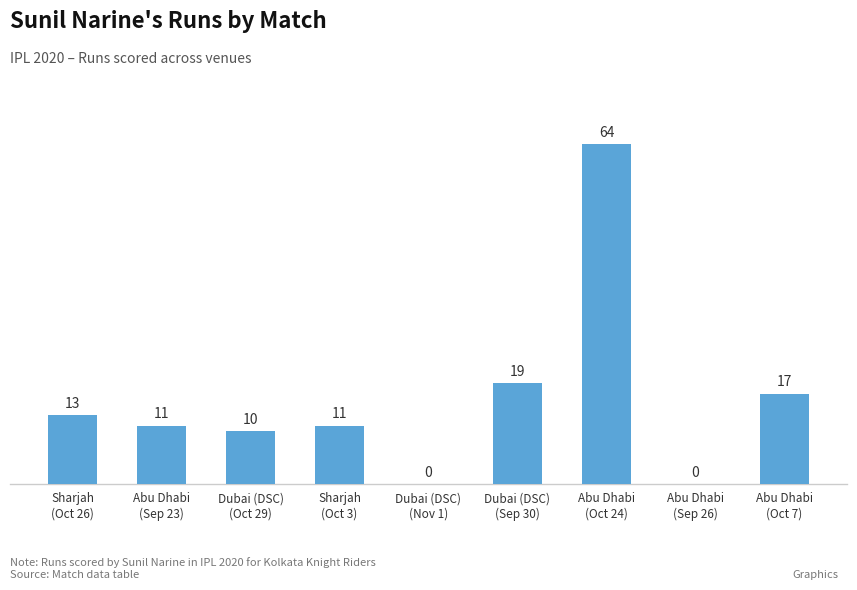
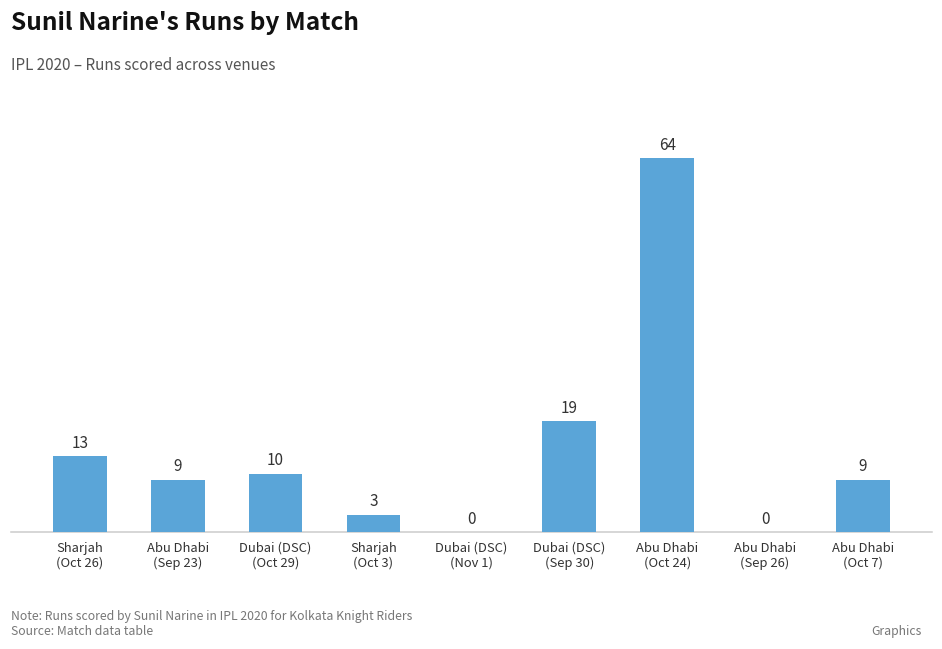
Abu Dhabi (Sep 23): 11 -> 9
Sharjah (Oct 3): 11 -> 3
Abu Dhabi (Oct 7): 17 -> 9
